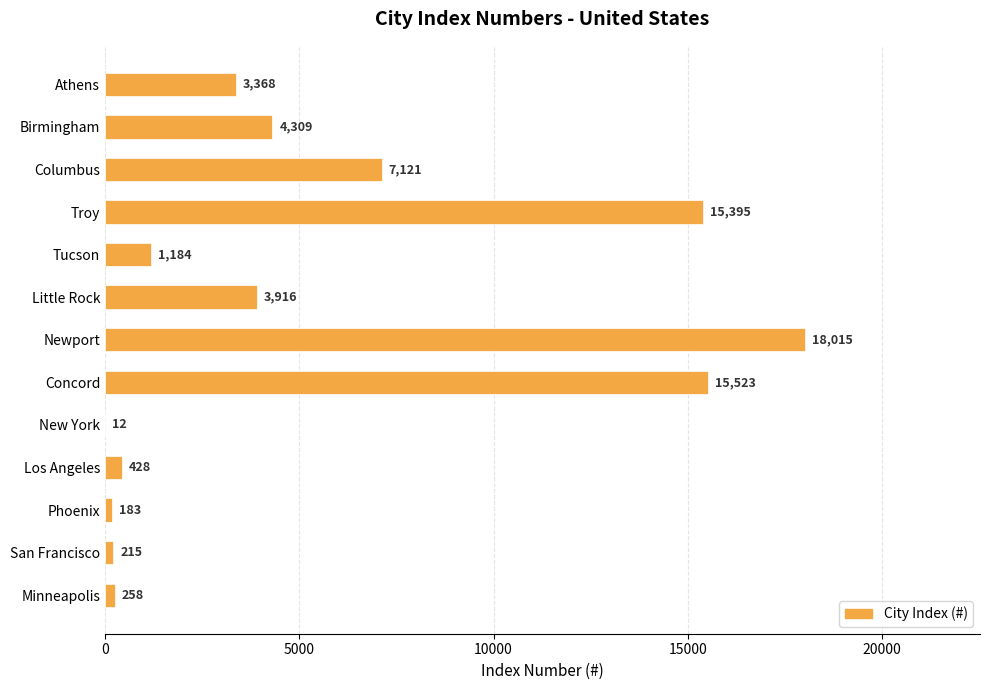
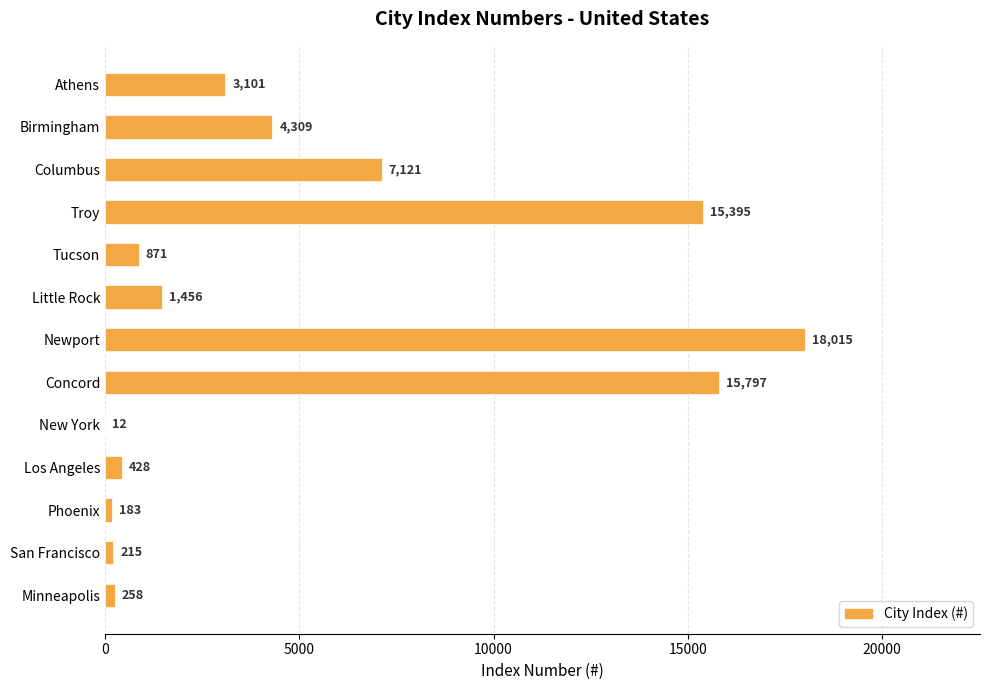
Athens: 3,368 -> 3,101
Tucson: 1,184 -> 871
Little Rock: 3,916 -> 1,456
Concord: 15,523 -> 15,797
